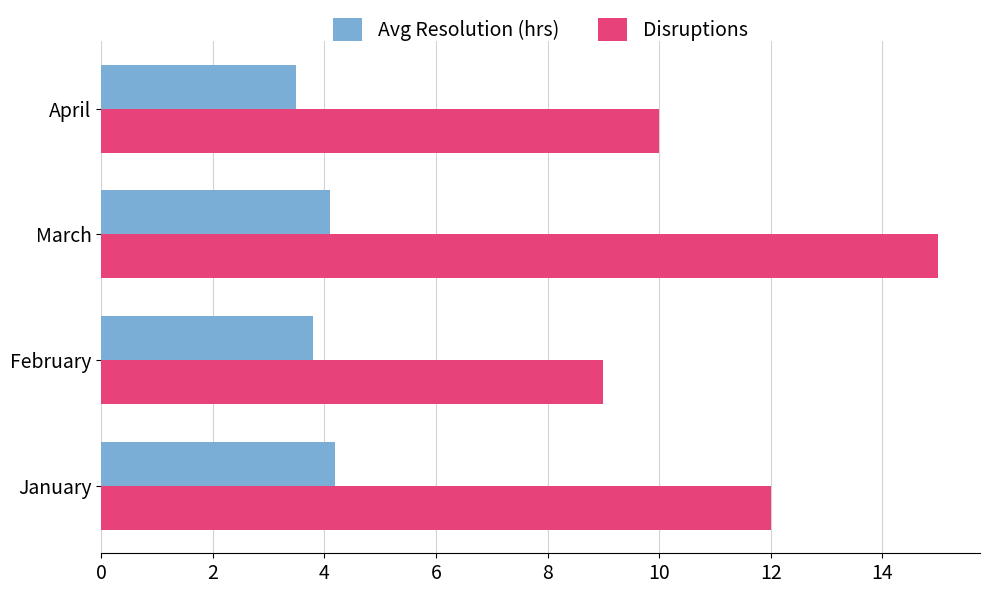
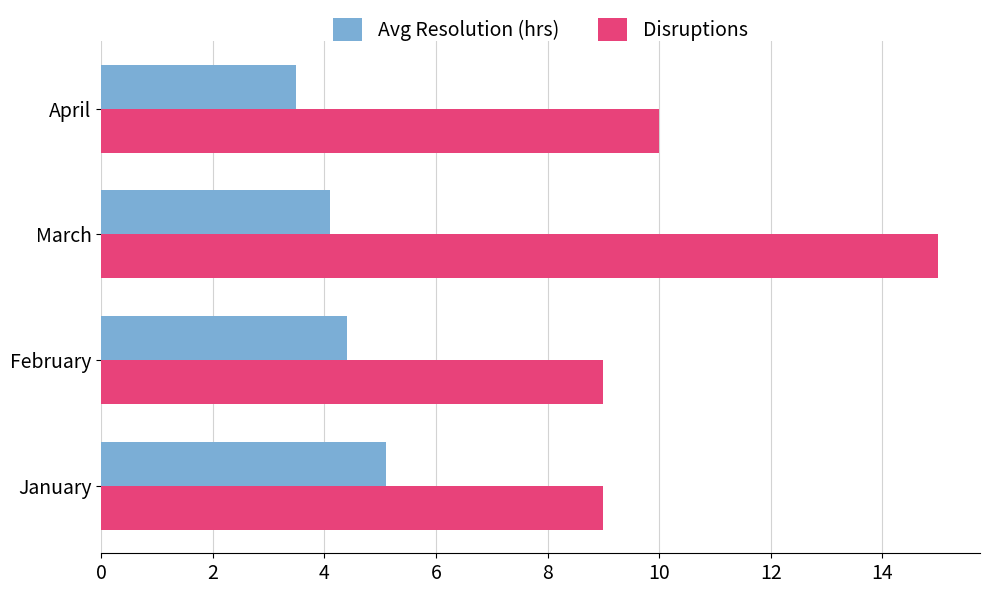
Avg Resolution (hrs), February: 3.8 -> 4.4
Avg Resolution (hrs), January: 4.2 -> 5.1
Disruptions, January: 12 -> 9
